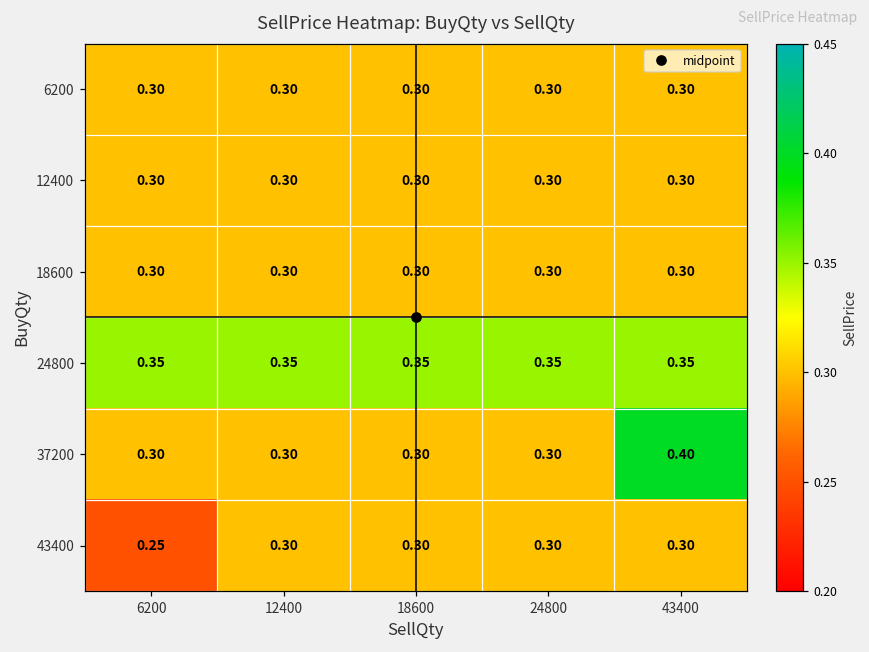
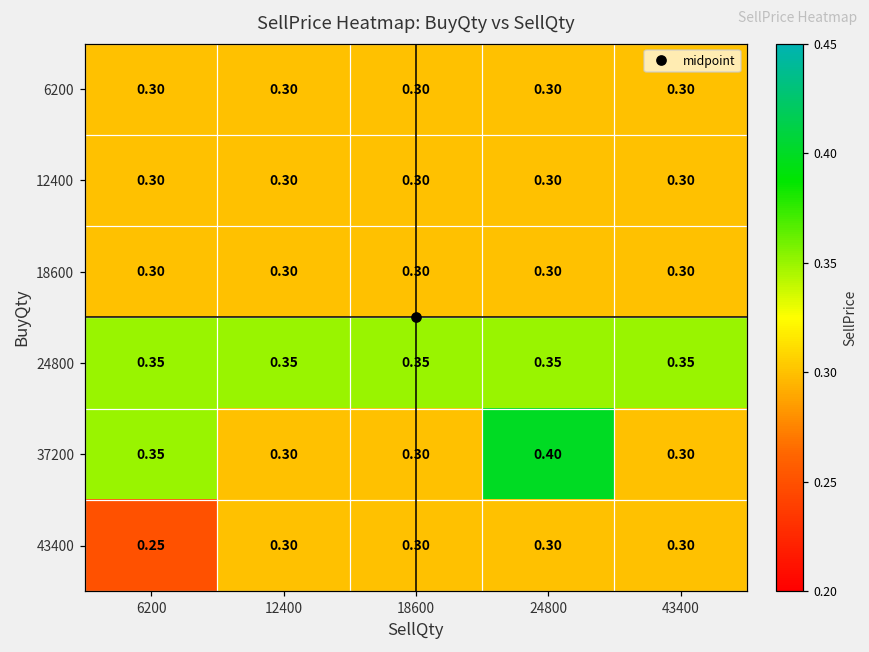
37200, 6200: 0.30 -> 0.35
37200, 24800: 0.30 -> 0.40
37200, 43400: 0.40 -> 0.30
